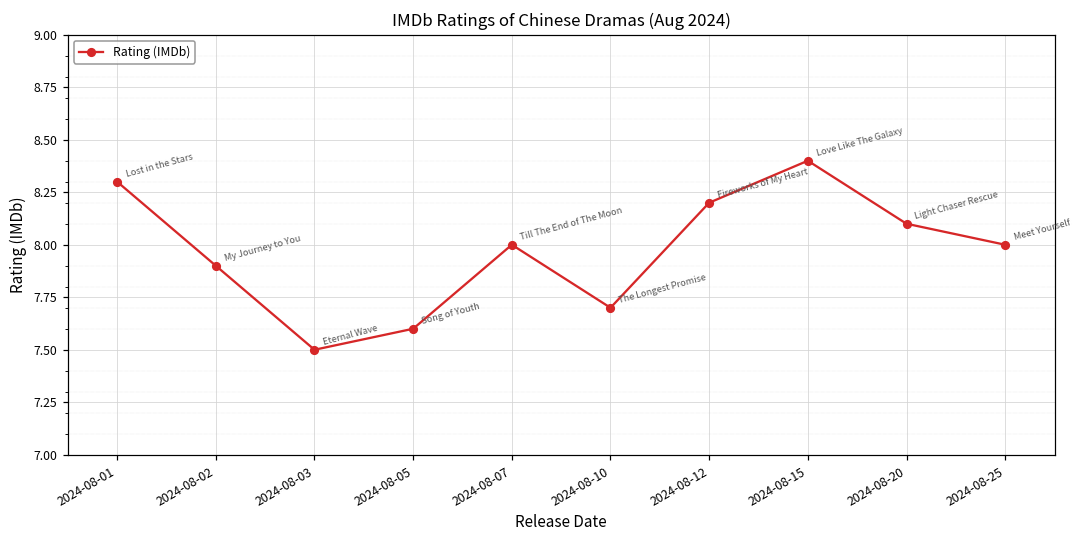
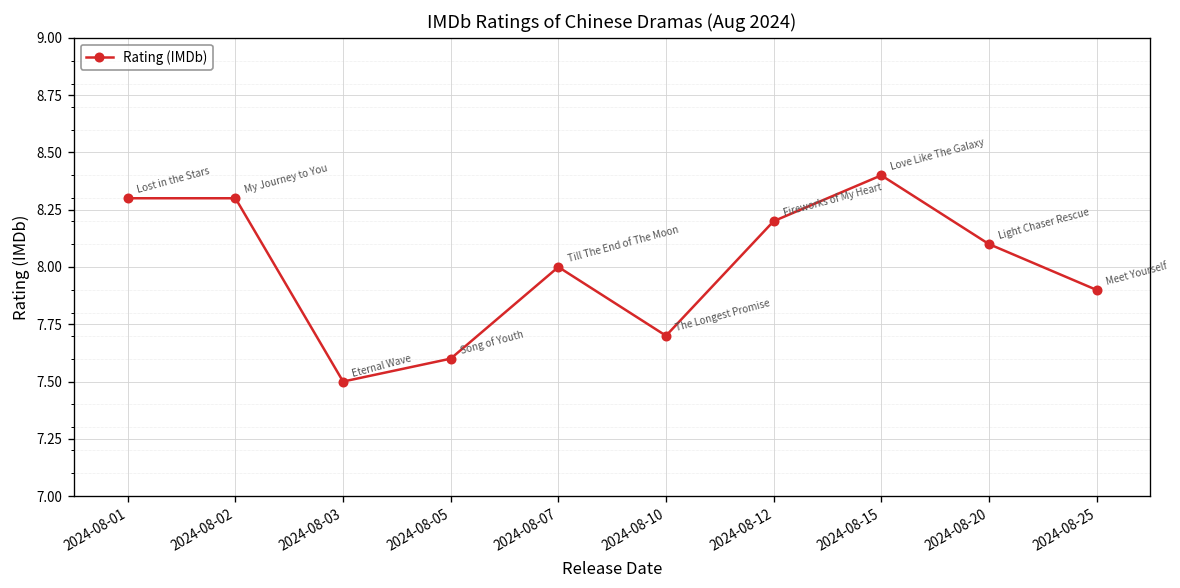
2024-08-02: 7.9 -> 8.3
2024-08-25: 8.0 -> 7.9
